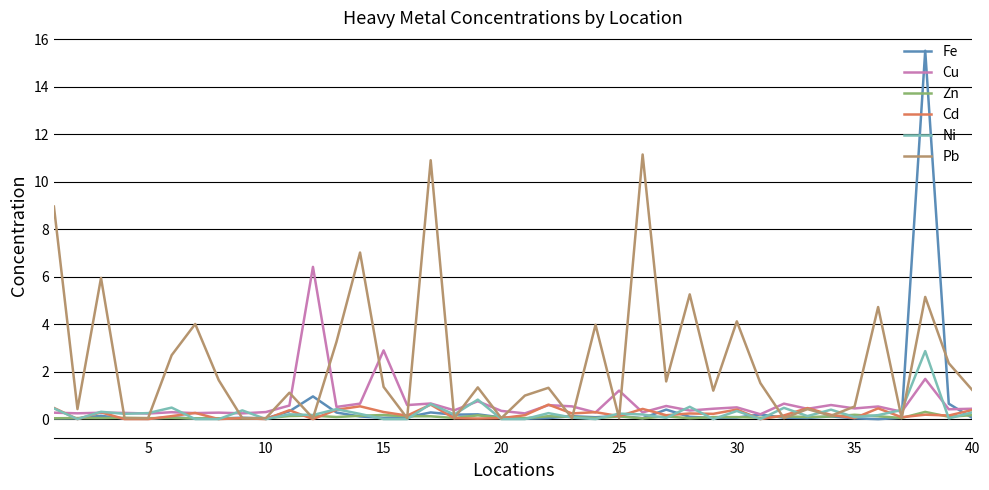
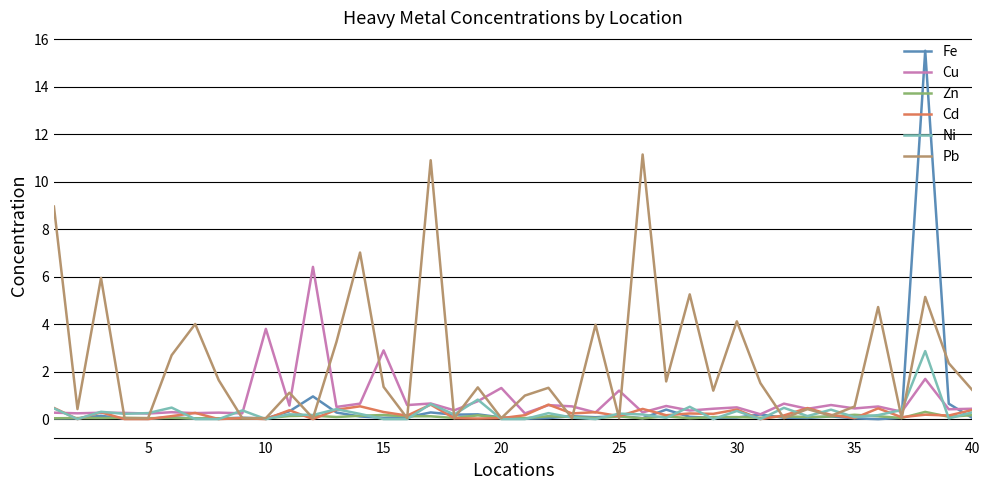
Cu, 10: 0.3 -> 3.8
Cu, 20: 0.4 -> 1.3
